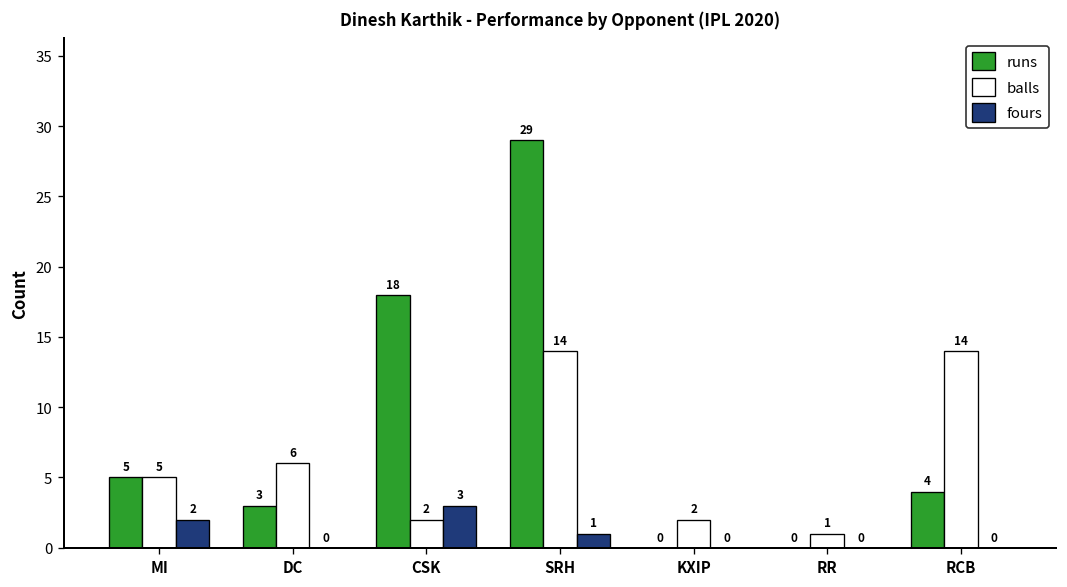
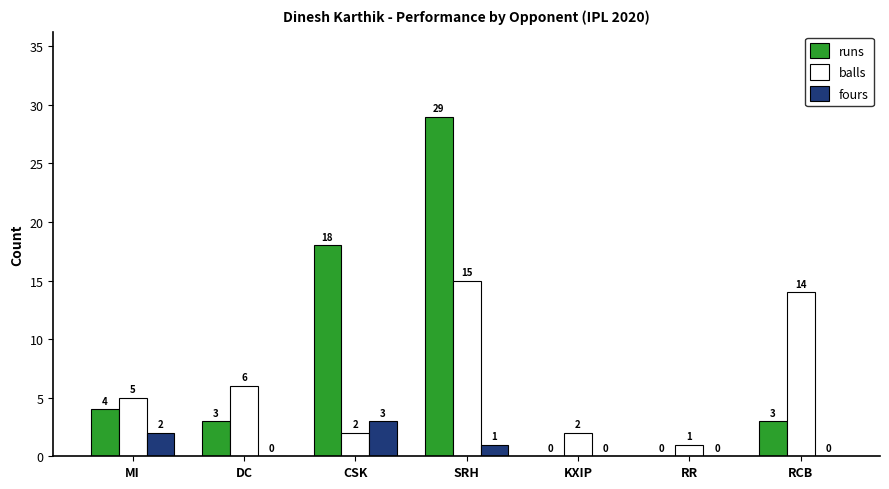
runs, MI: 5 -> 4
balls, SRH: 14 -> 15
runs, RCB: 4 -> 3
